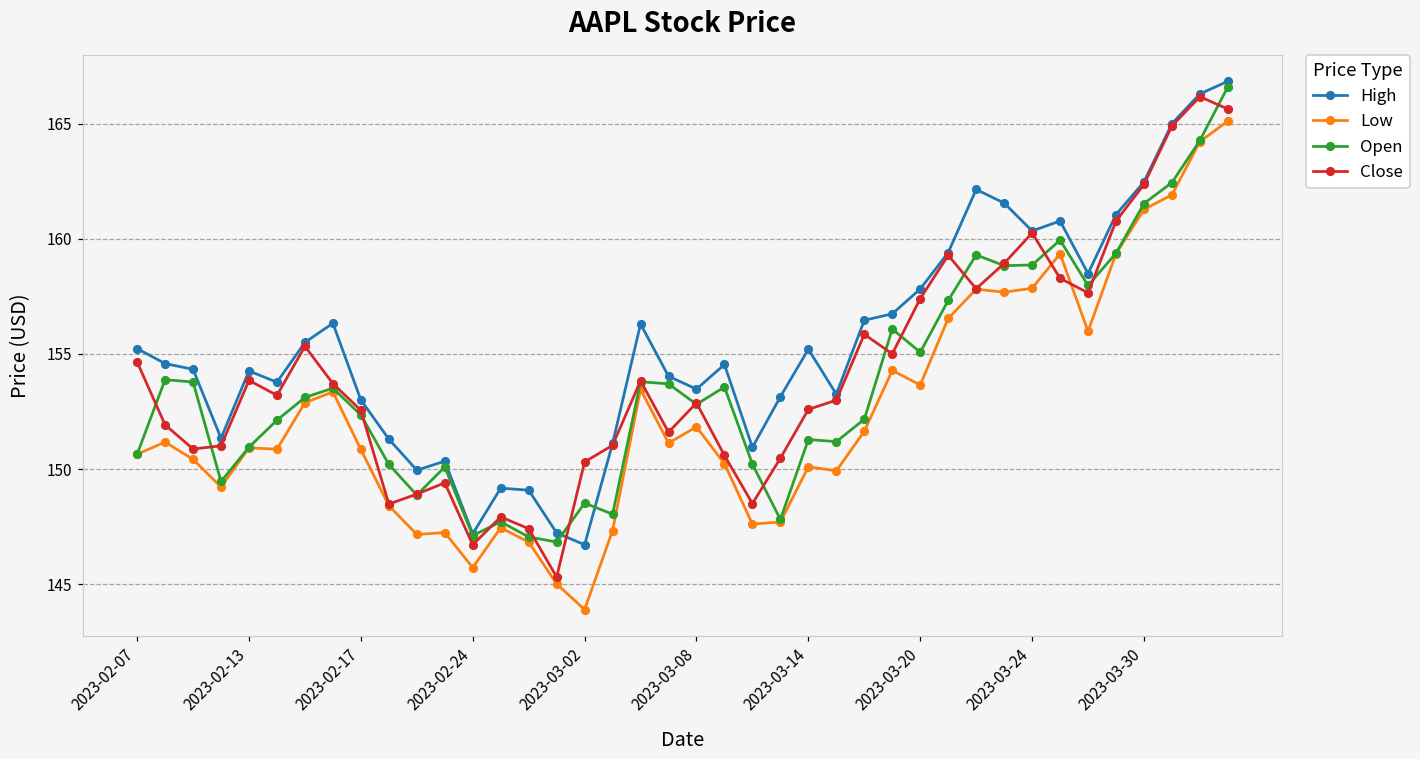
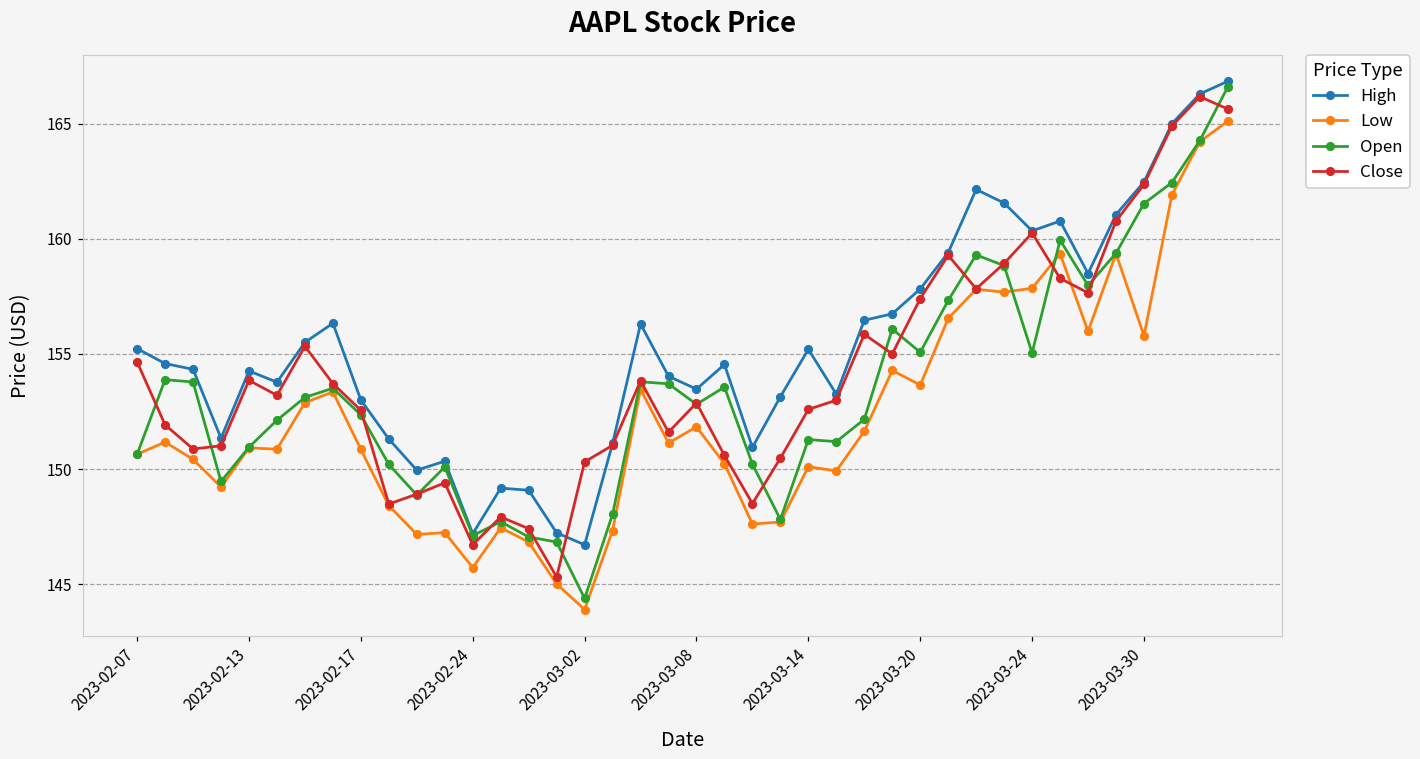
Open, 2023-03-02: 148.5 -> 144.4
Open, 2023-03-24: 158.9 -> 155.0
Low, 2023-03-30: 161.3 -> 155.8
